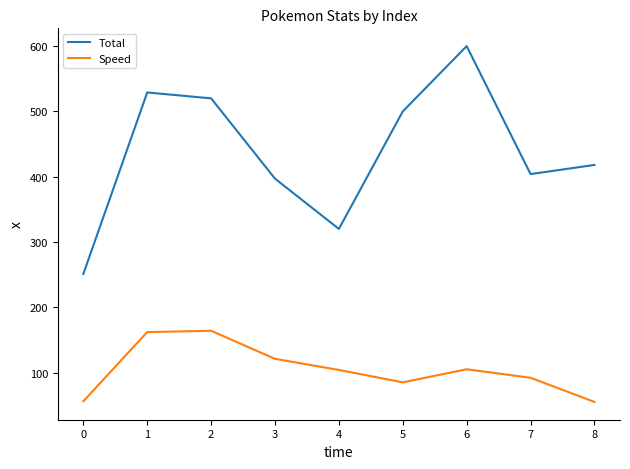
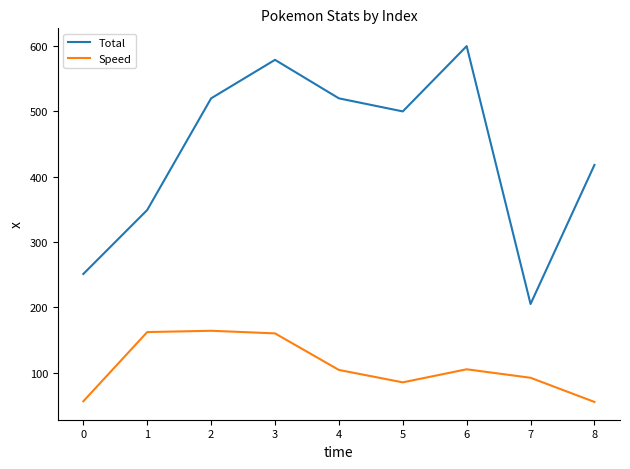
Total, 1: 530 -> 350
Total, 3: 400 -> 580
Speed, 3: 120 -> 160
Total, 4: 320 -> 520
Total, 7: 400 -> 210
